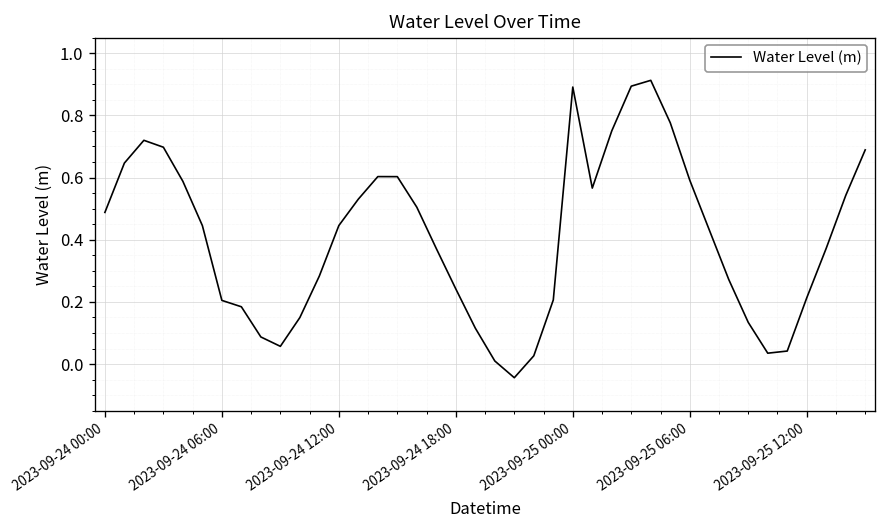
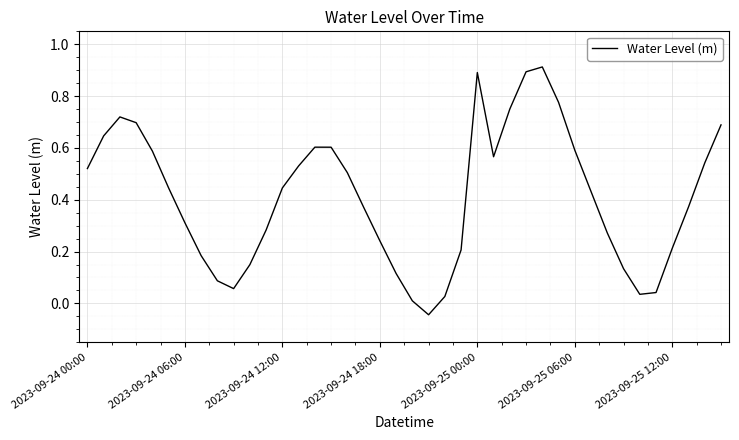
2023-09-24 00:00: 0.49 -> 0.52
2023-09-24 06:00: 0.20 -> 0.31
